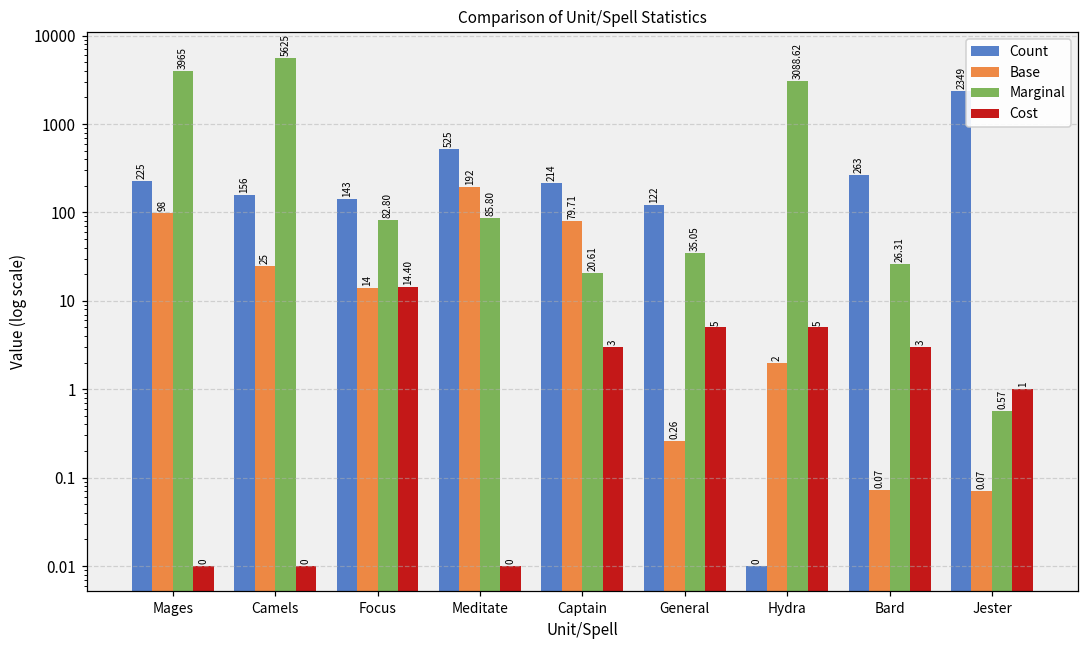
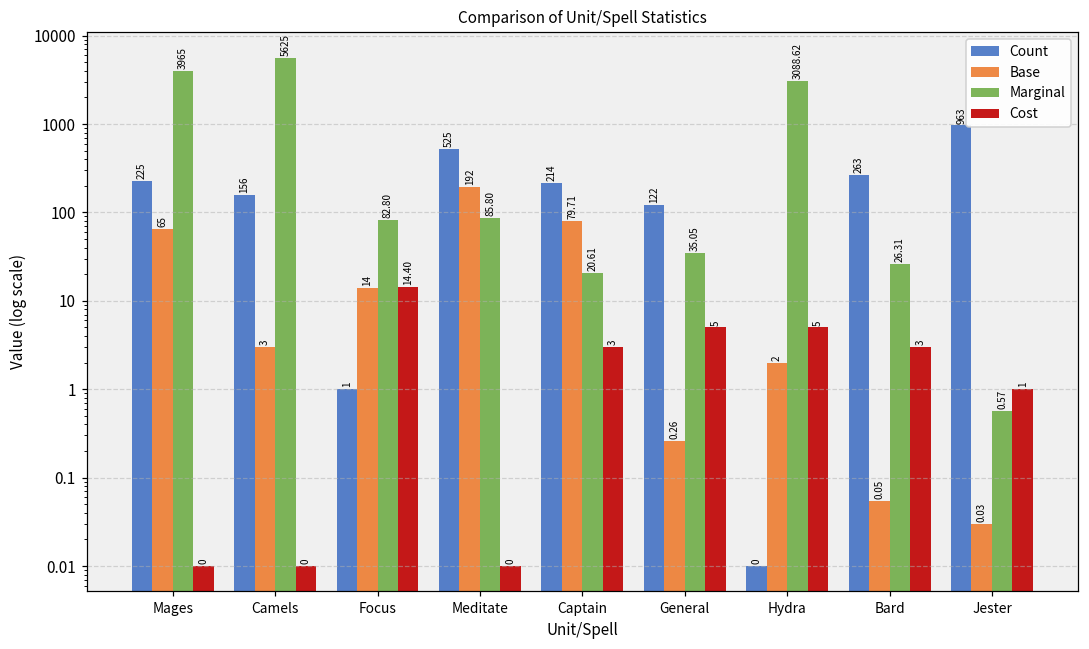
Base, Mages: 98 -> 65
Base, Camels: 25 -> 3
Count, Focus: 143 -> 1
Base, Bard: 0.07 -> 0.05
Count, Jester: 2349 -> 963
Base, Jester: 0.07 -> 0.03
